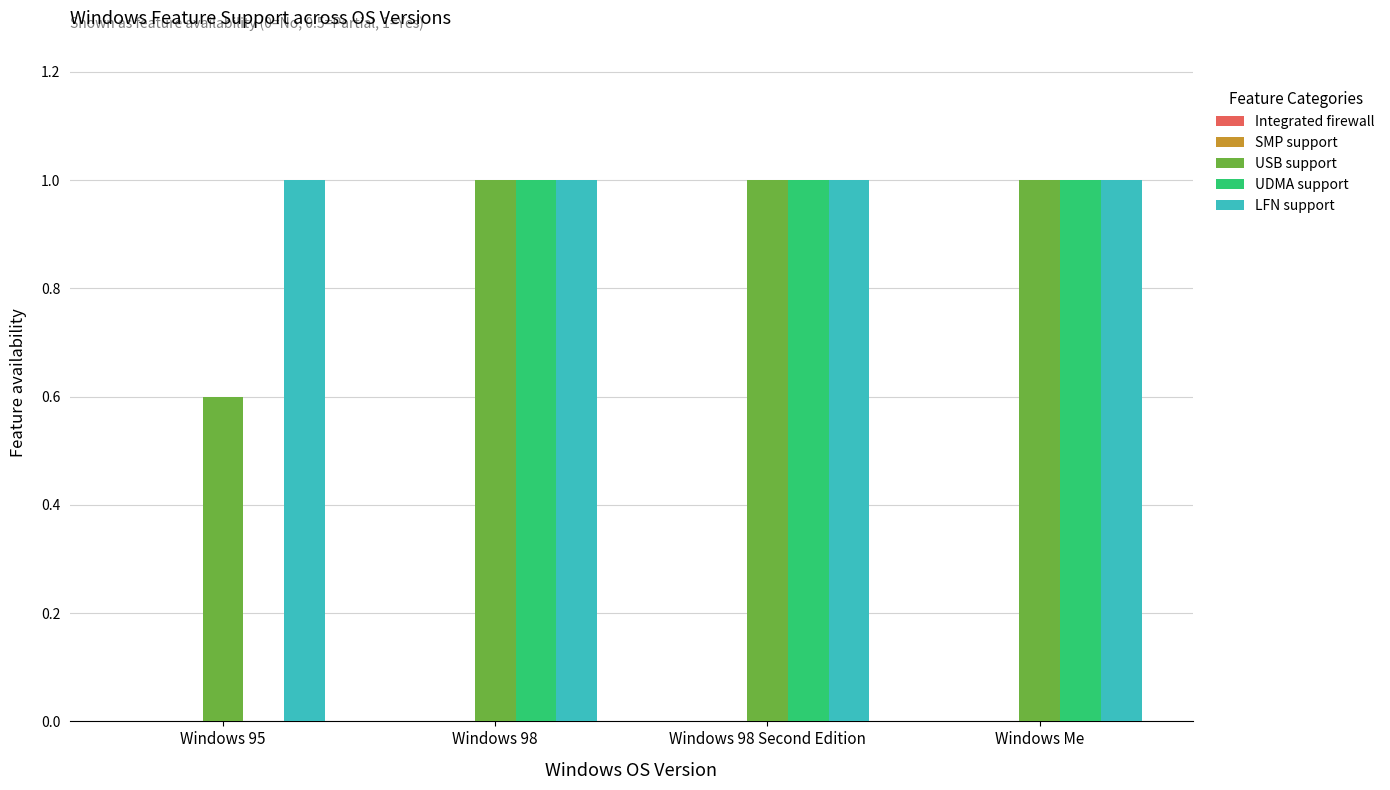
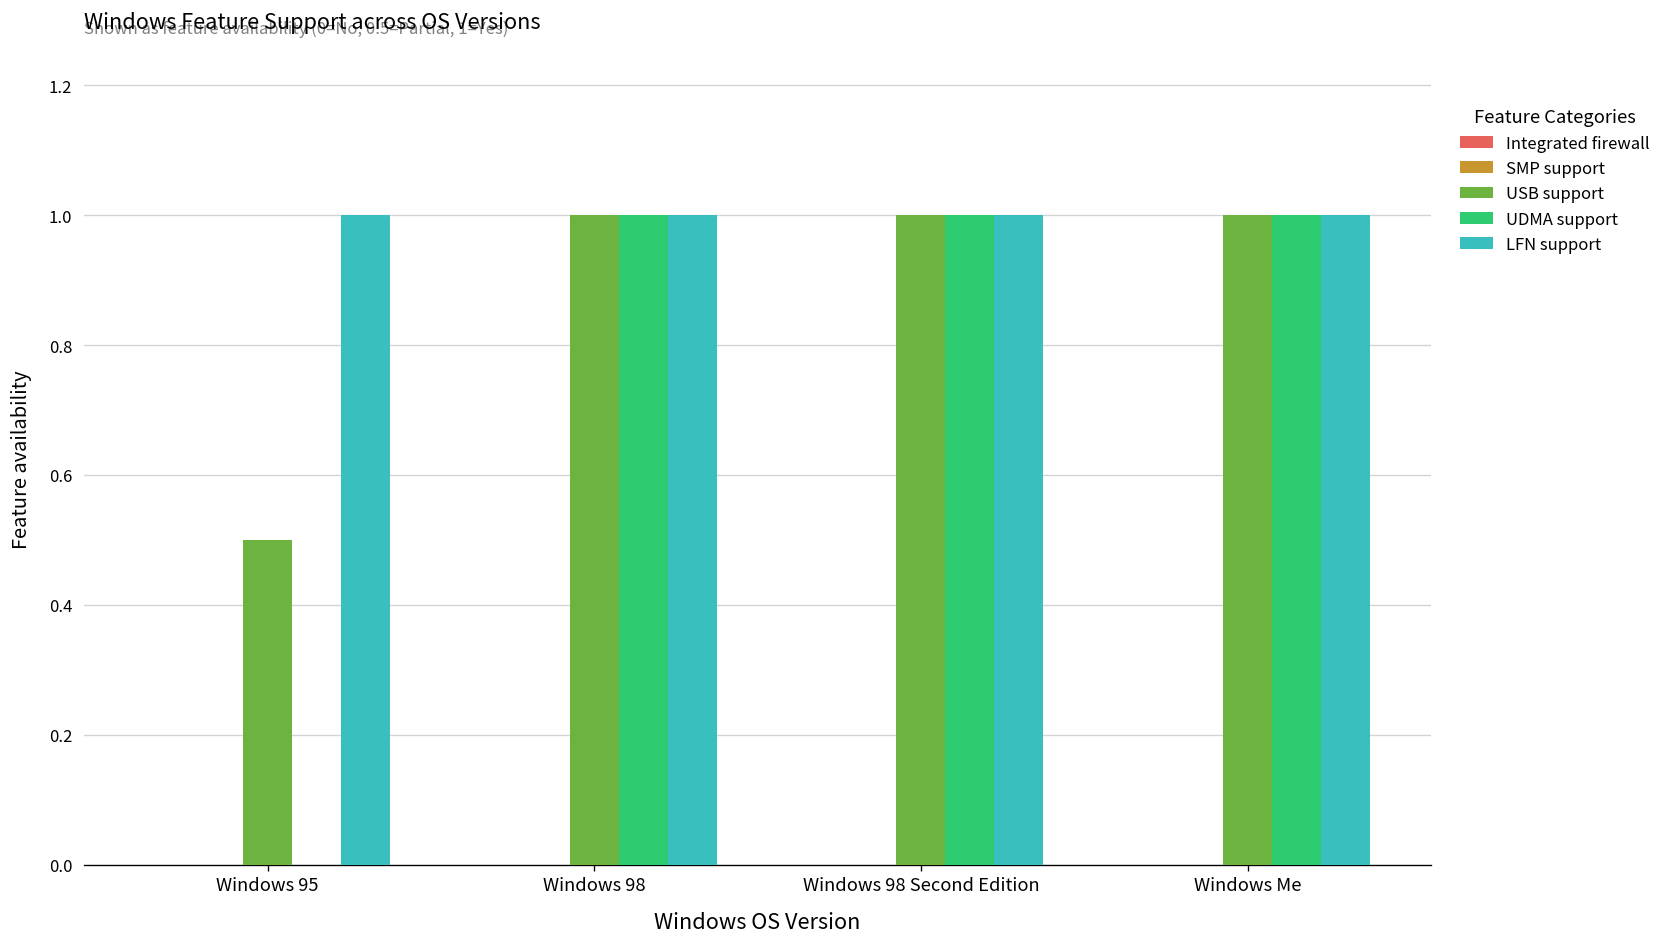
USB support, Windows 95: 0.6 -> 0.5
